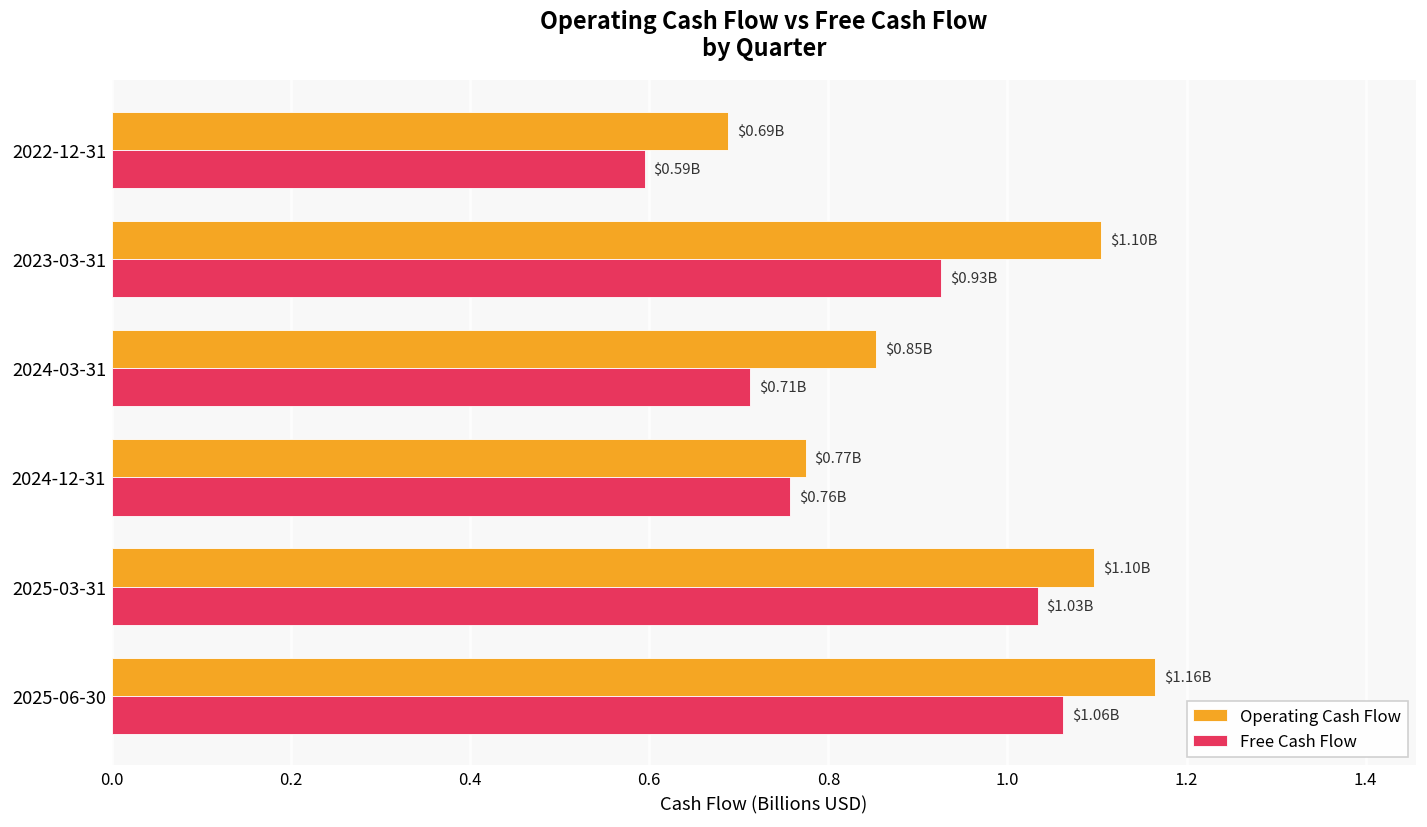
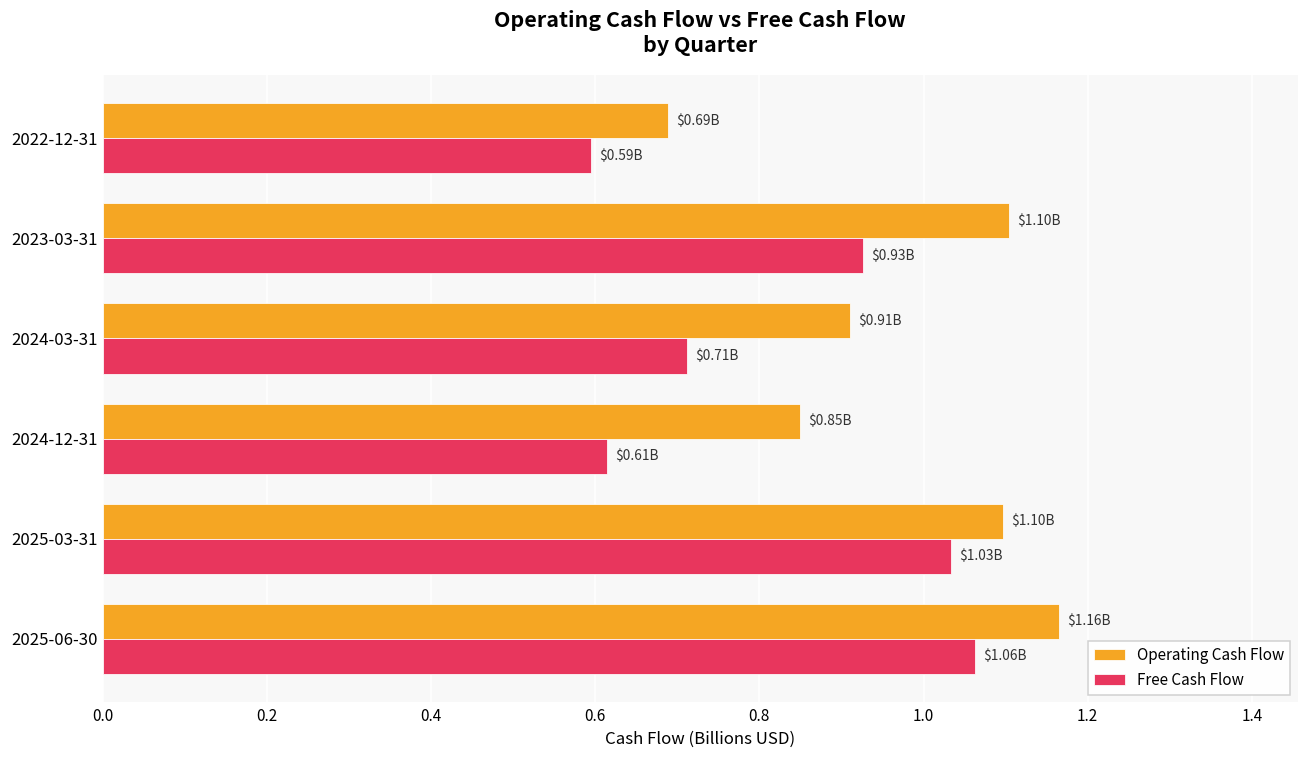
Operating Cash Flow, 2024-03-31: $0.85B -> $0.91B
Operating Cash Flow, 2024-12-31: $0.77B -> $0.85B
Free Cash Flow, 2024-12-31: $0.76B -> $0.61B
